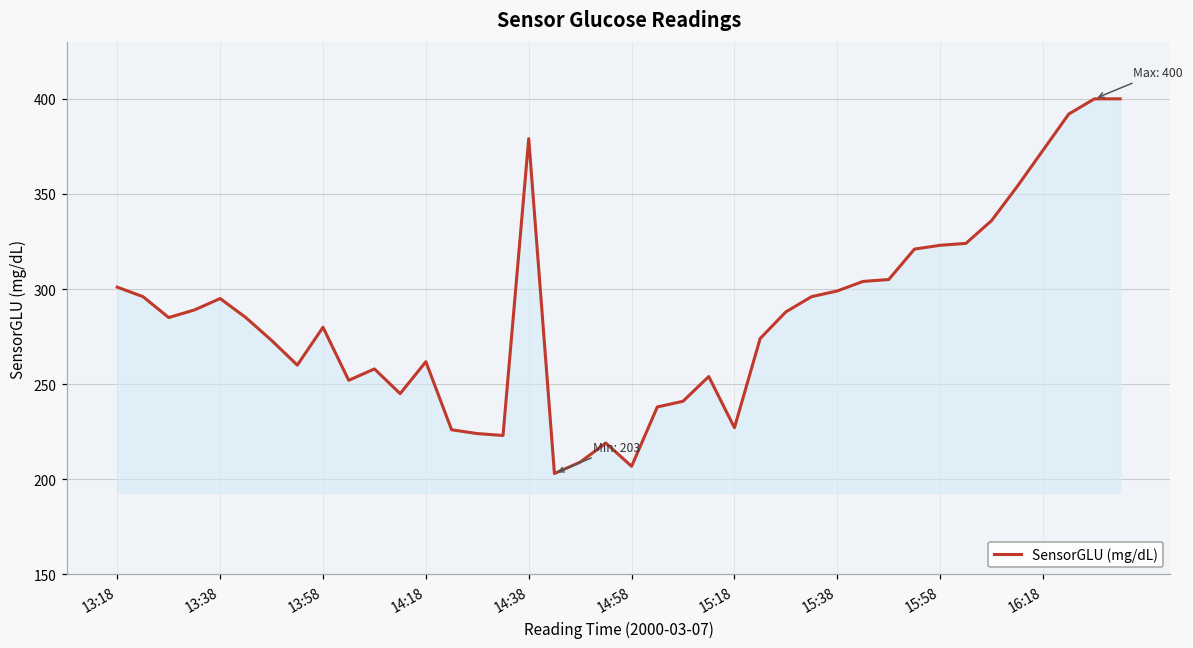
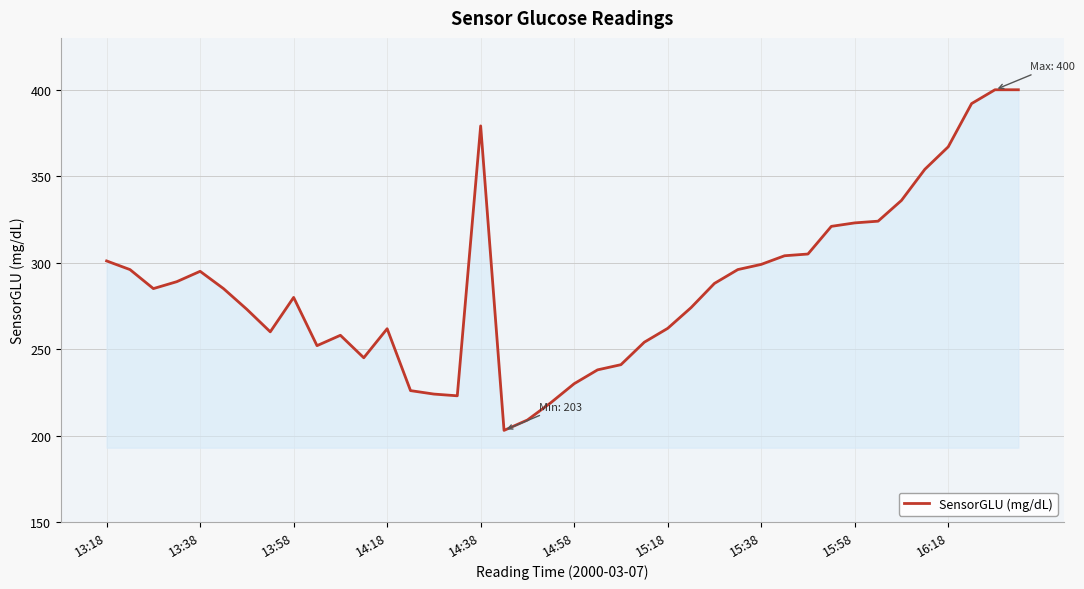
14:58: 207 -> 230
15:18: 227 -> 262
16:18: 373 -> 367
